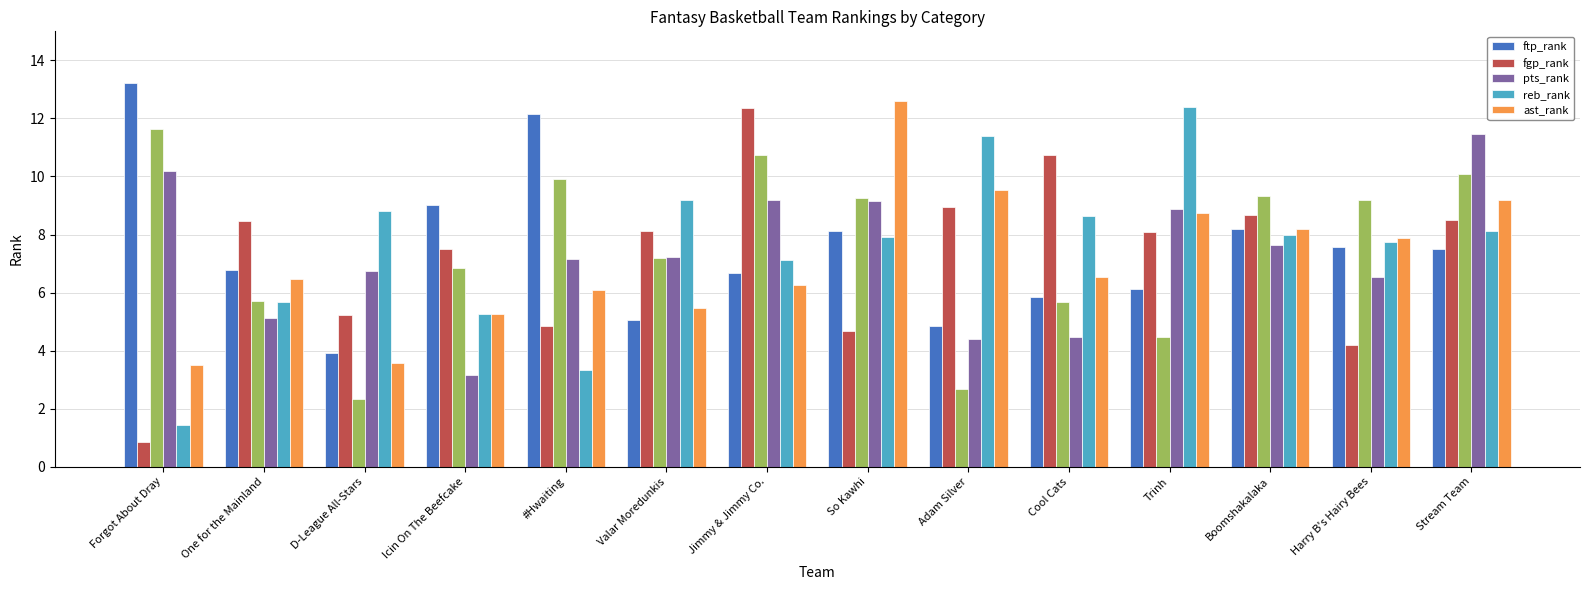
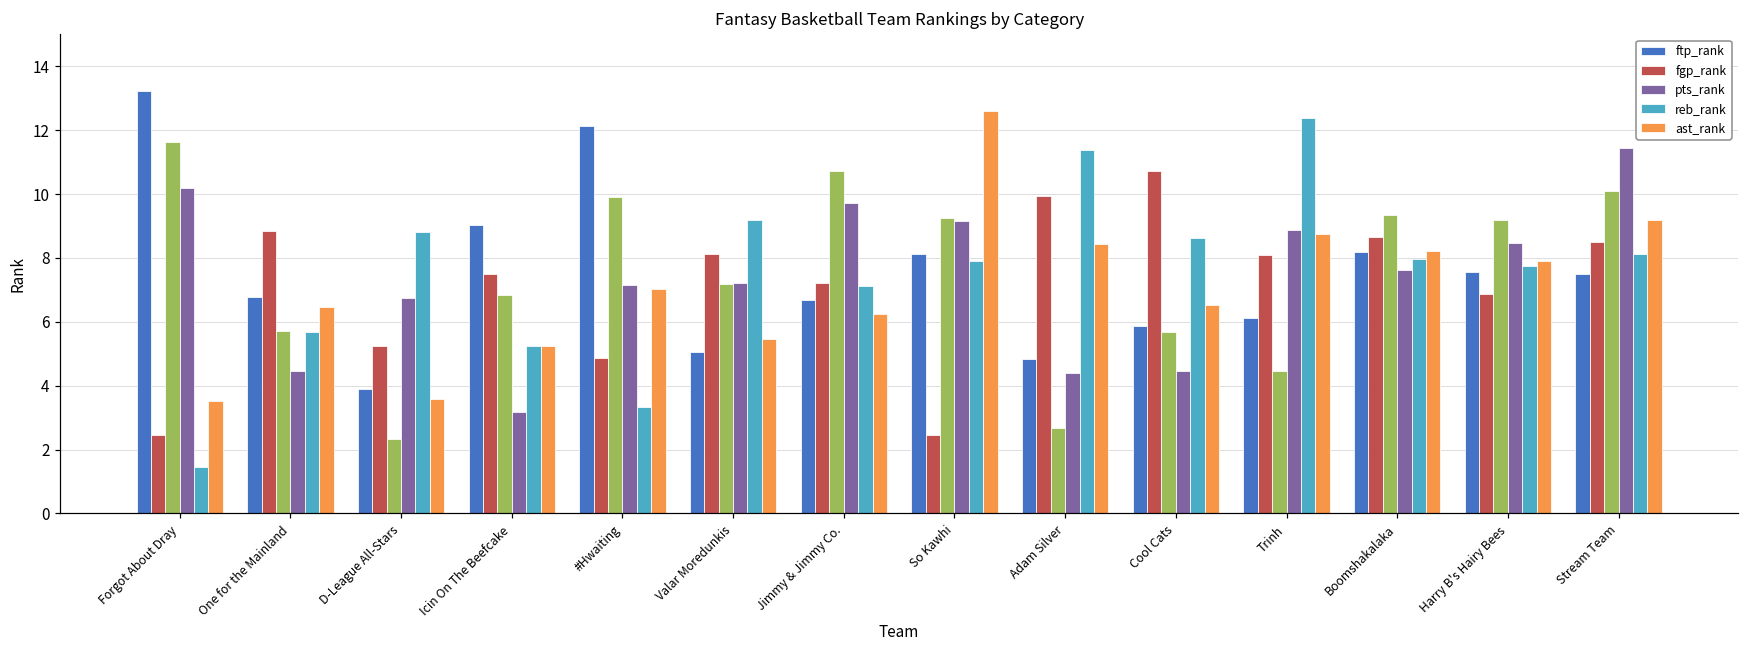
fgp_rank, Forgot About Dray: 0.9 -> 2.5
fgp_rank, One for the Mainland: 8.5 -> 8.8
pts_rank, One for the Mainland: 5.1 -> 4.4
ast_rank, #Hwaiting: 6.1 -> 7.0
fgp_rank, Jimmy & Jimmy Co.: 12.4 -> 7.2
pts_rank, Jimmy & Jimmy Co.: 9.2 -> 9.7
fgp_rank, So Kawhi: 4.7 -> 2.5
fgp_rank, Adam Silver: 9.0 -> 9.9
ast_rank, Adam Silver: 9.5 -> 8.4
fgp_rank, Harry B's Hairy Bees: 4.2 -> 6.9
pts_rank, Harry B's Hairy Bees: 6.5 -> 8.5
